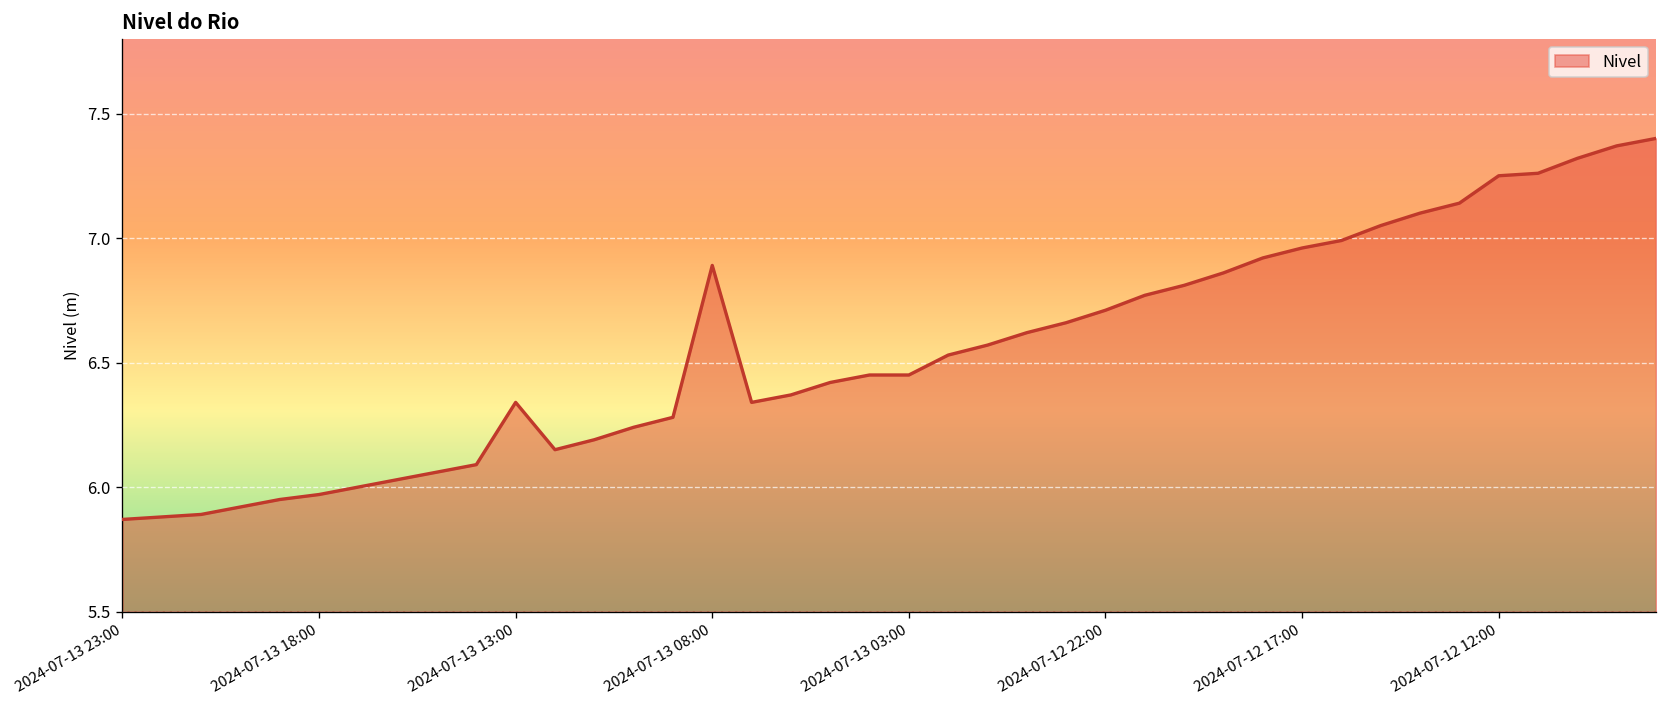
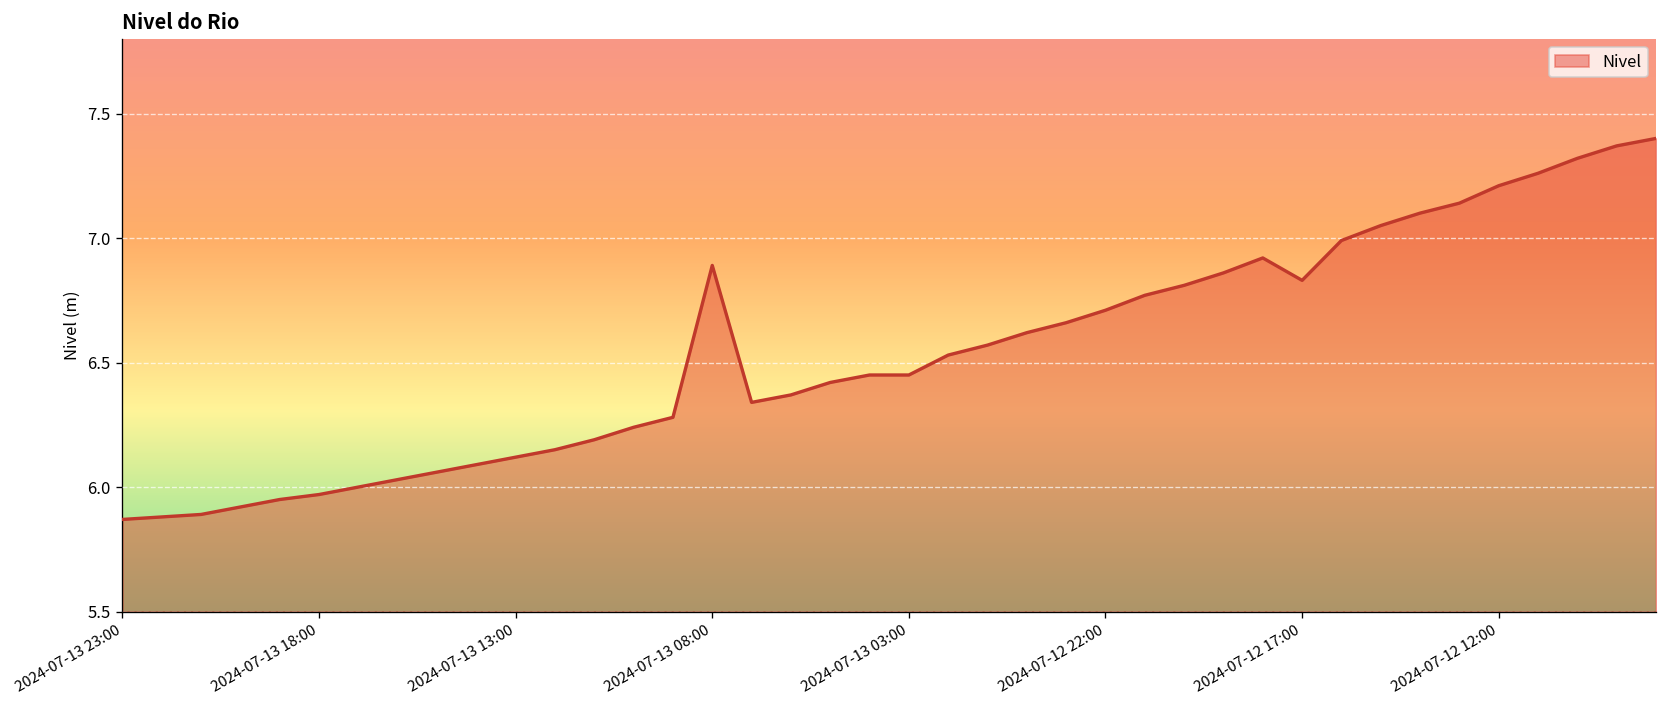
2024-07-13 13:00: 6.34 -> 6.12
2024-07-12 17:00: 6.96 -> 6.83
2024-07-12 12:00: 7.25 -> 7.21
